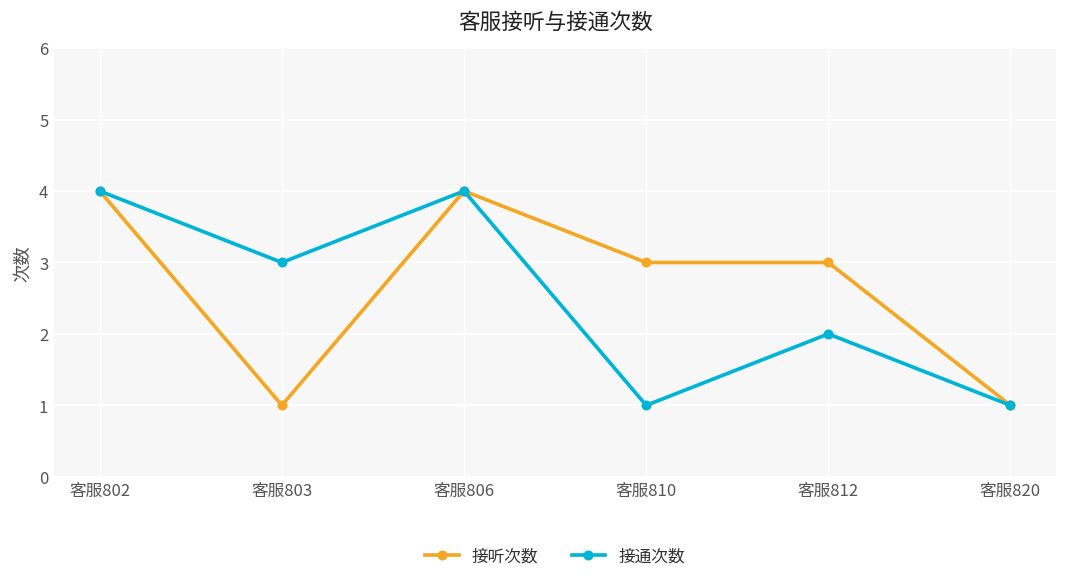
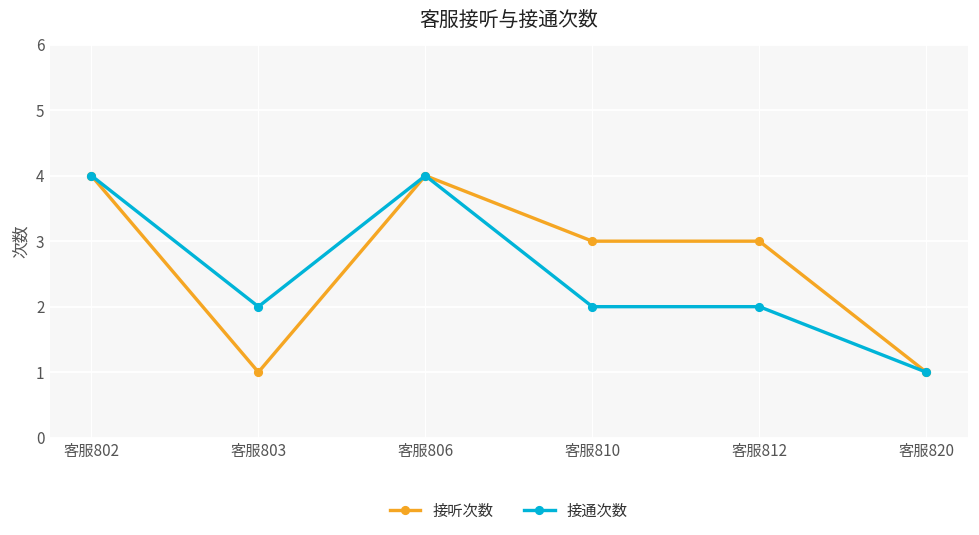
接通次数, 客服803: 3 -> 2
接通次数, 客服810: 1 -> 2
